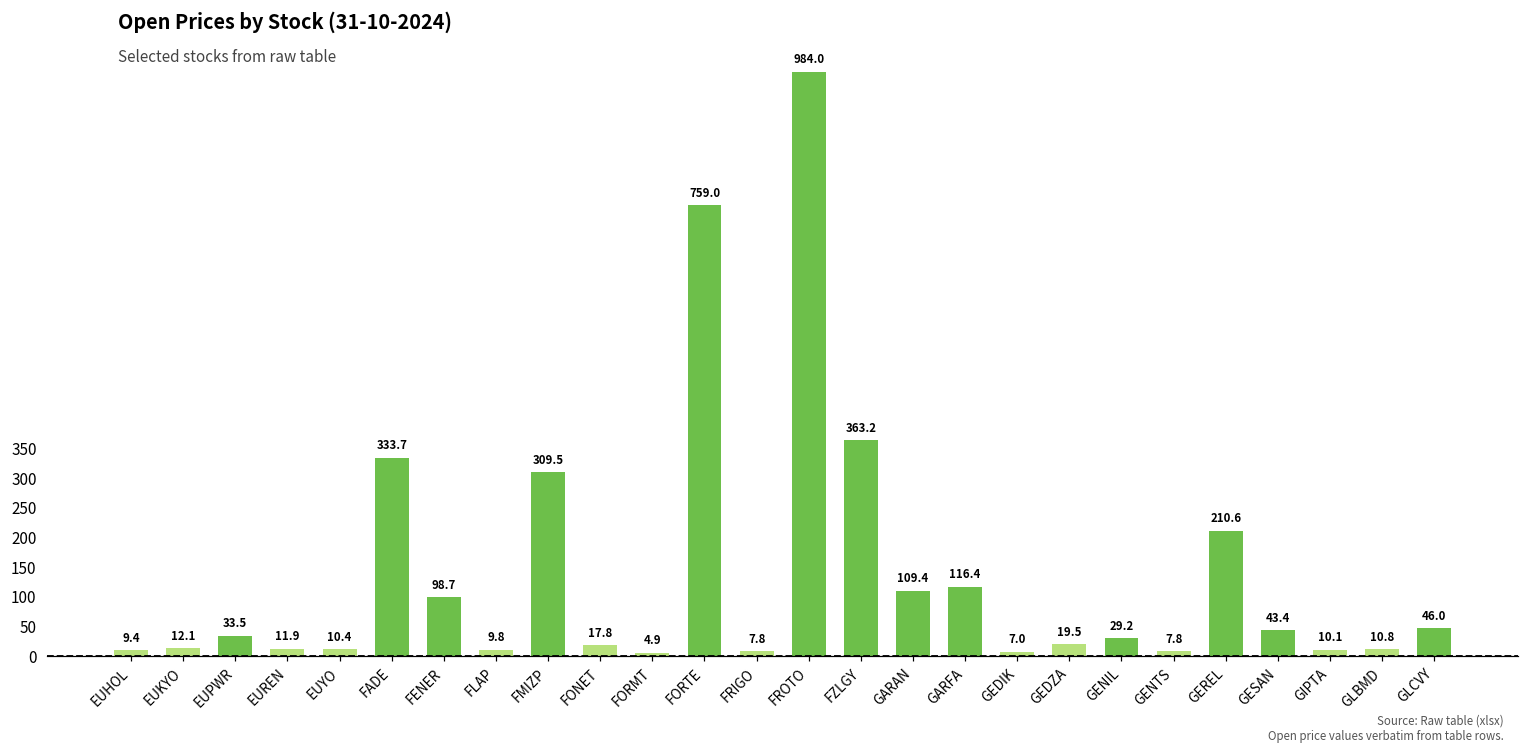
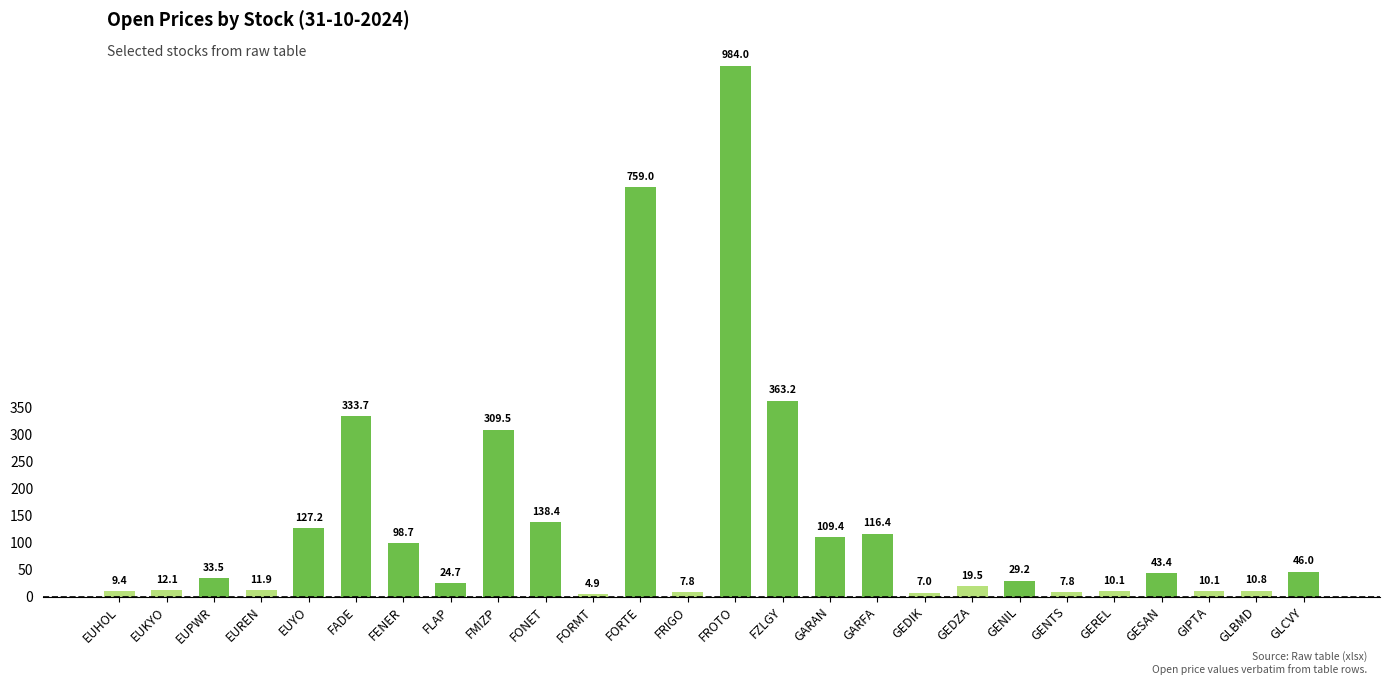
EUYO: 10.4 -> 127.2
FLAP: 9.8 -> 24.7
FONET: 17.8 -> 138.4
GEREL: 210.6 -> 10.1
